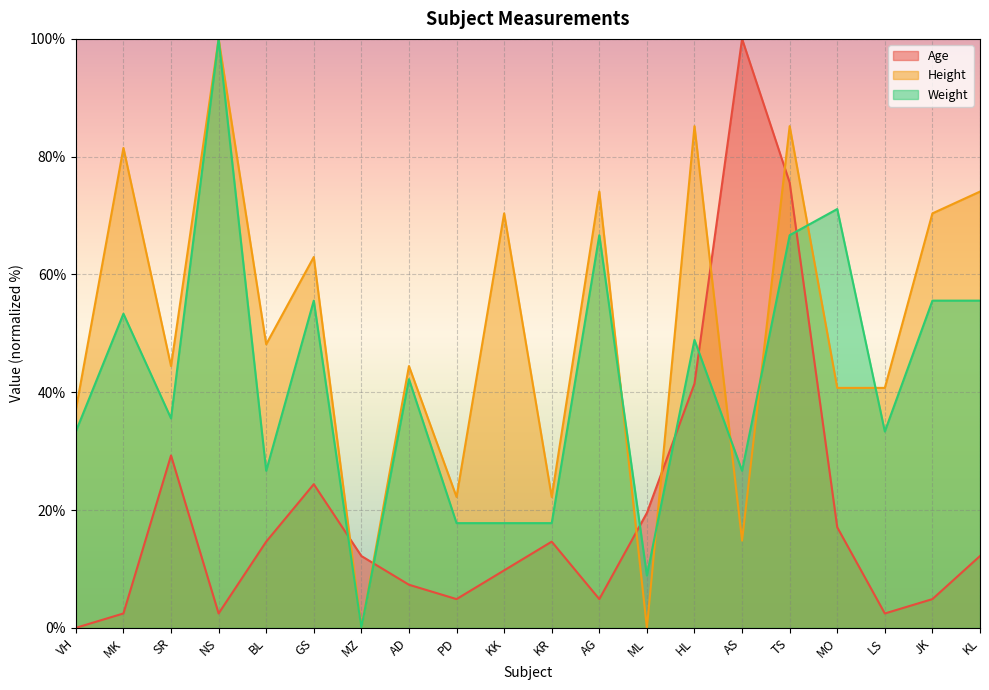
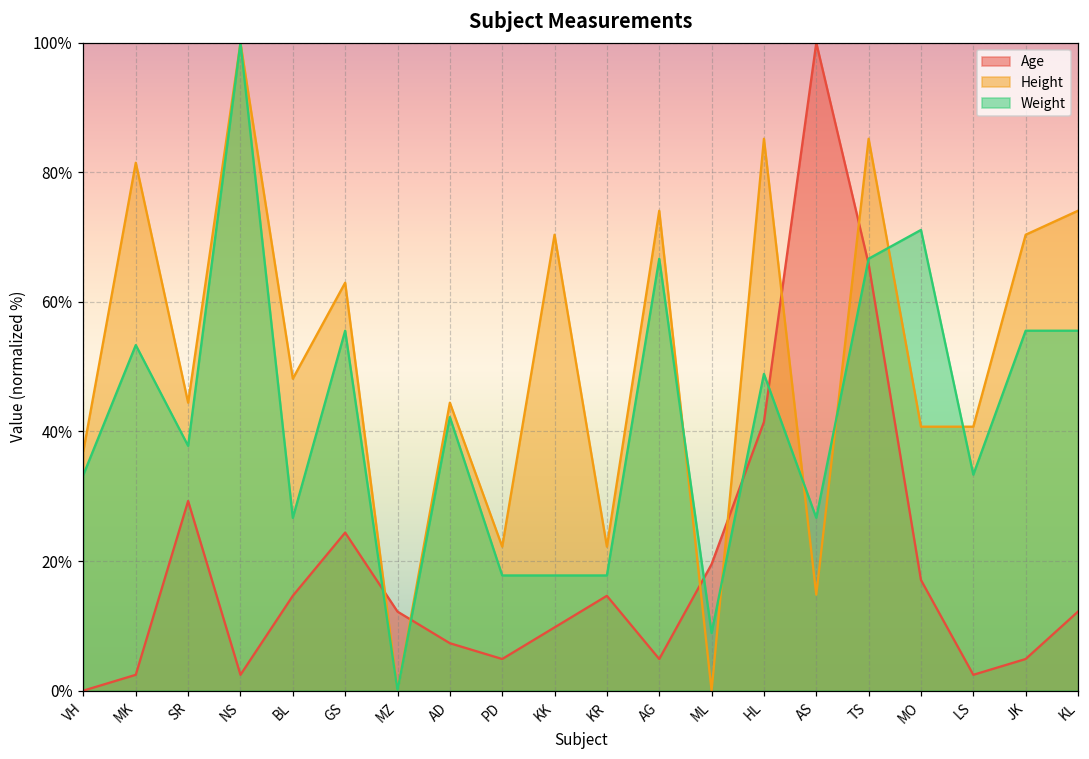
Weight, SR: 36% -> 38%
Age, TS: 76% -> 66%
